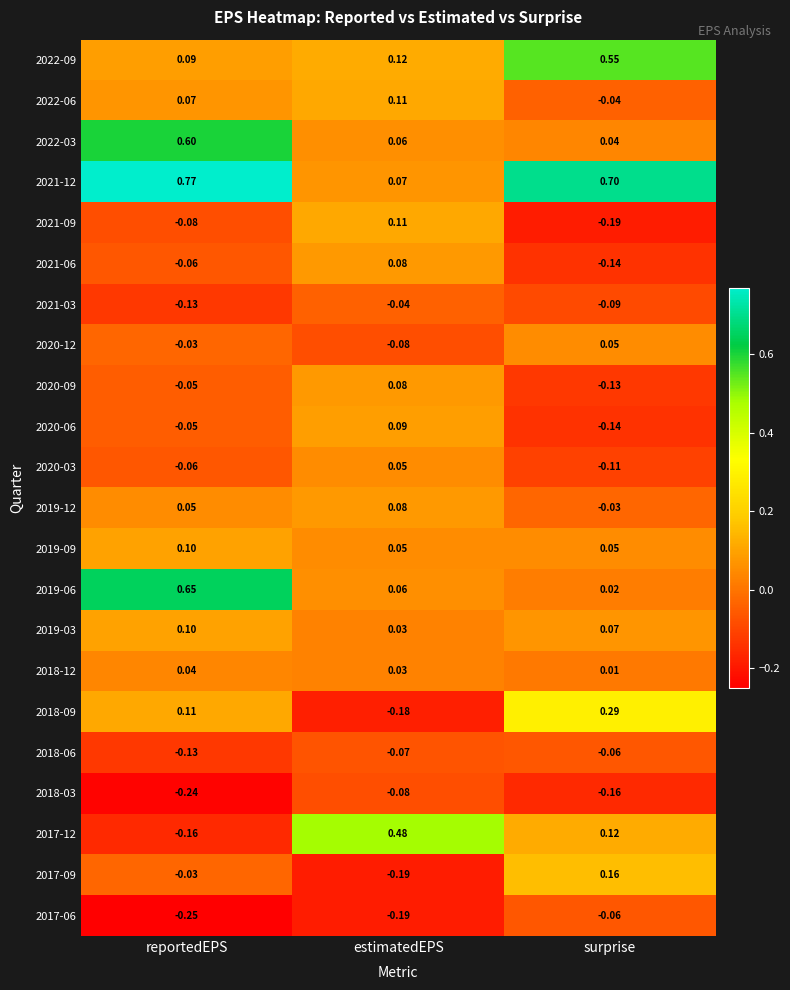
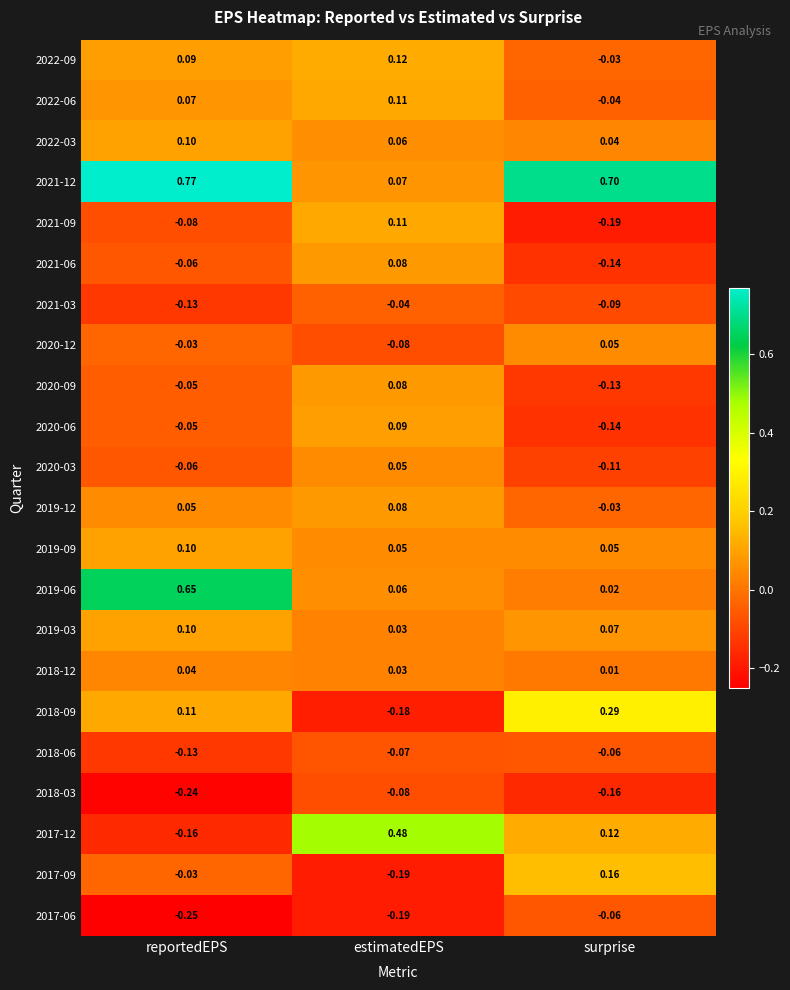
2022-09, surprise: 0.55 -> -0.03
2022-03, reportedEPS: 0.60 -> 0.10
